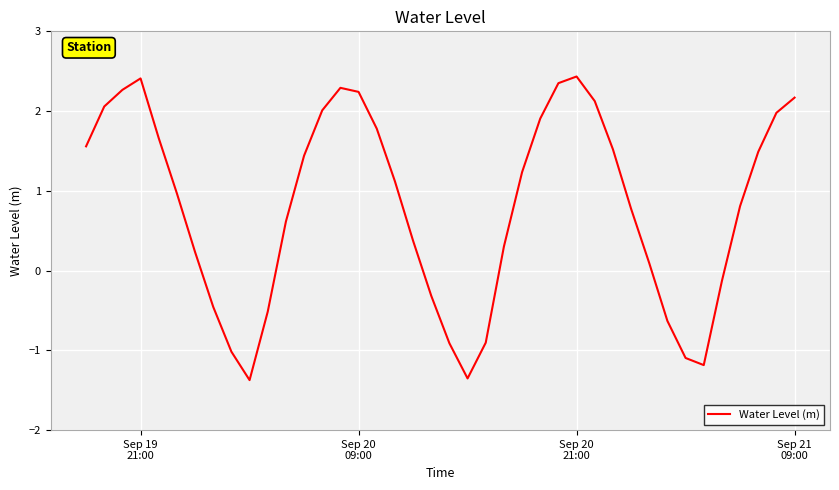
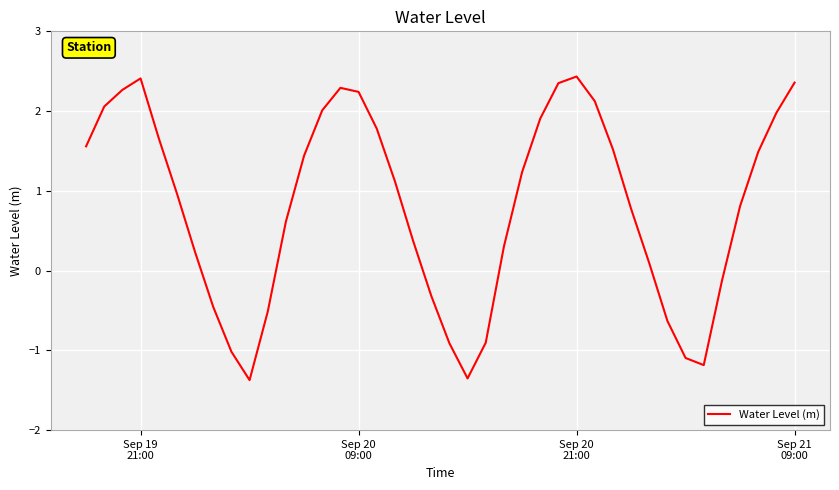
Sep 21 09:00: 2.2 -> 2.4
